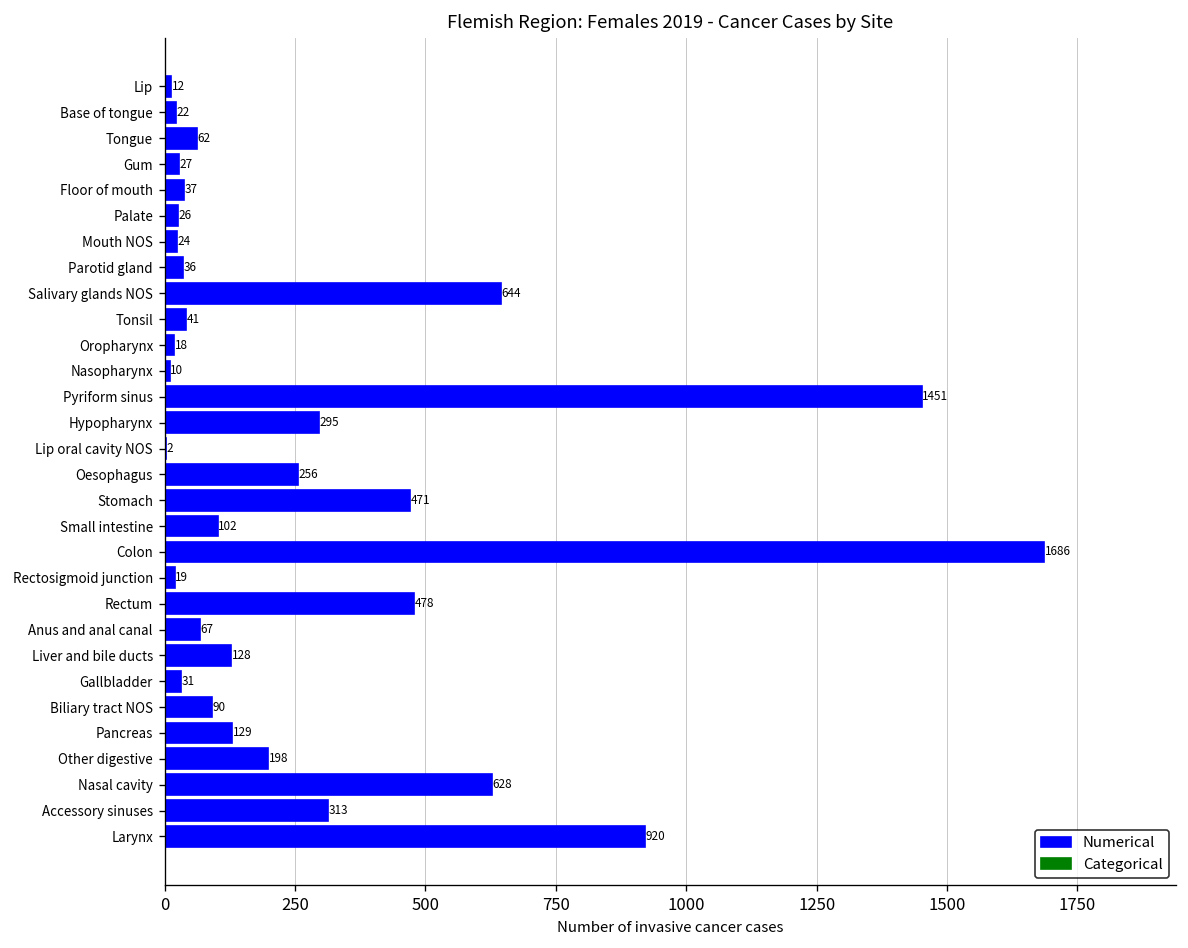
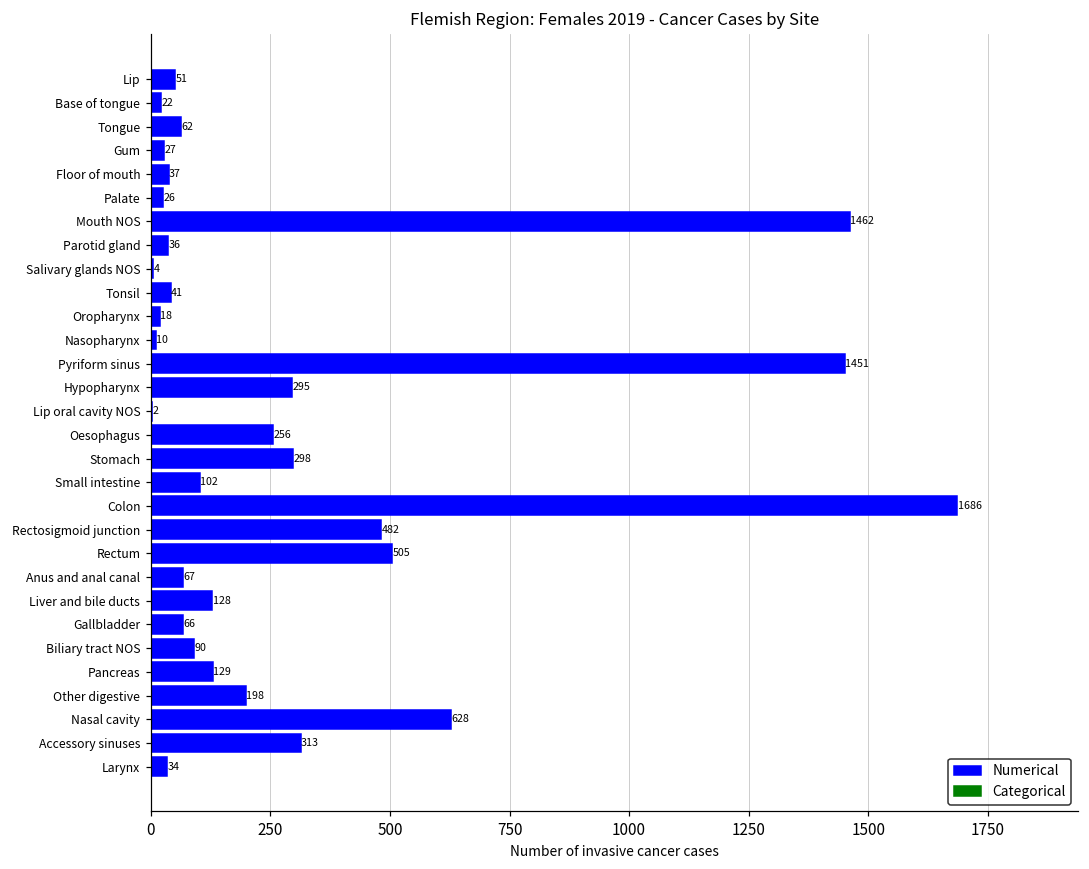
Lip: 12 -> 51
Mouth NOS: 24 -> 1462
Salivary glands NOS: 644 -> 4
Stomach: 471 -> 298
Rectosigmoid junction: 19 -> 482
Rectum: 478 -> 505
Gallbladder: 31 -> 66
Larynx: 920 -> 34
